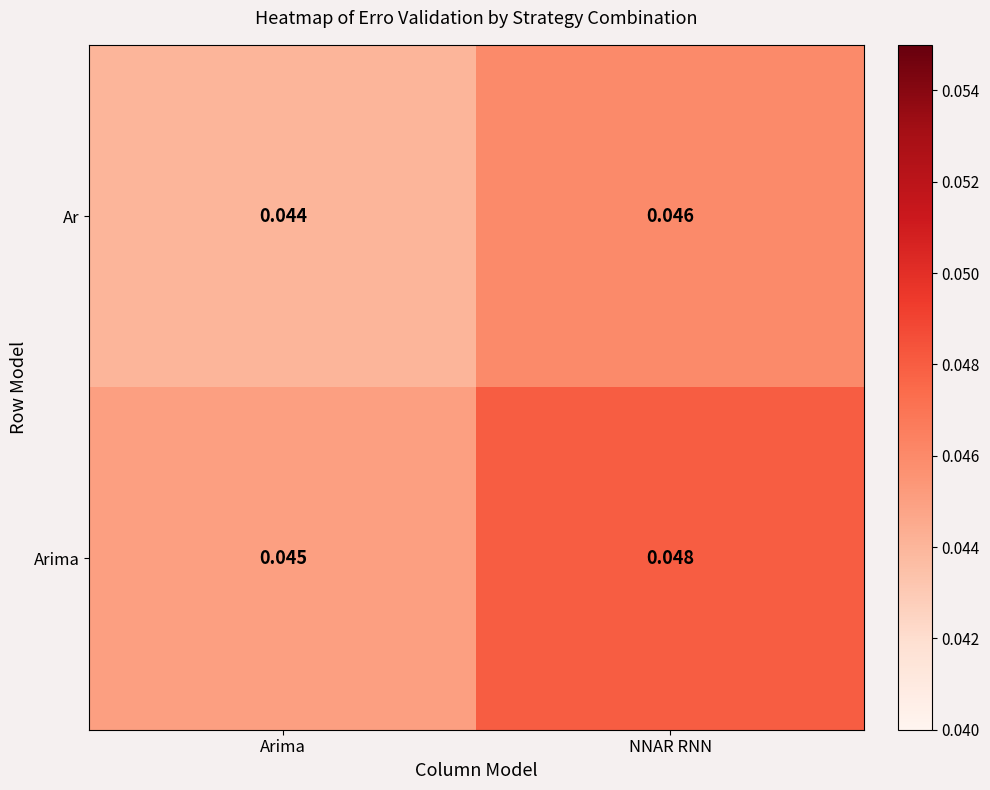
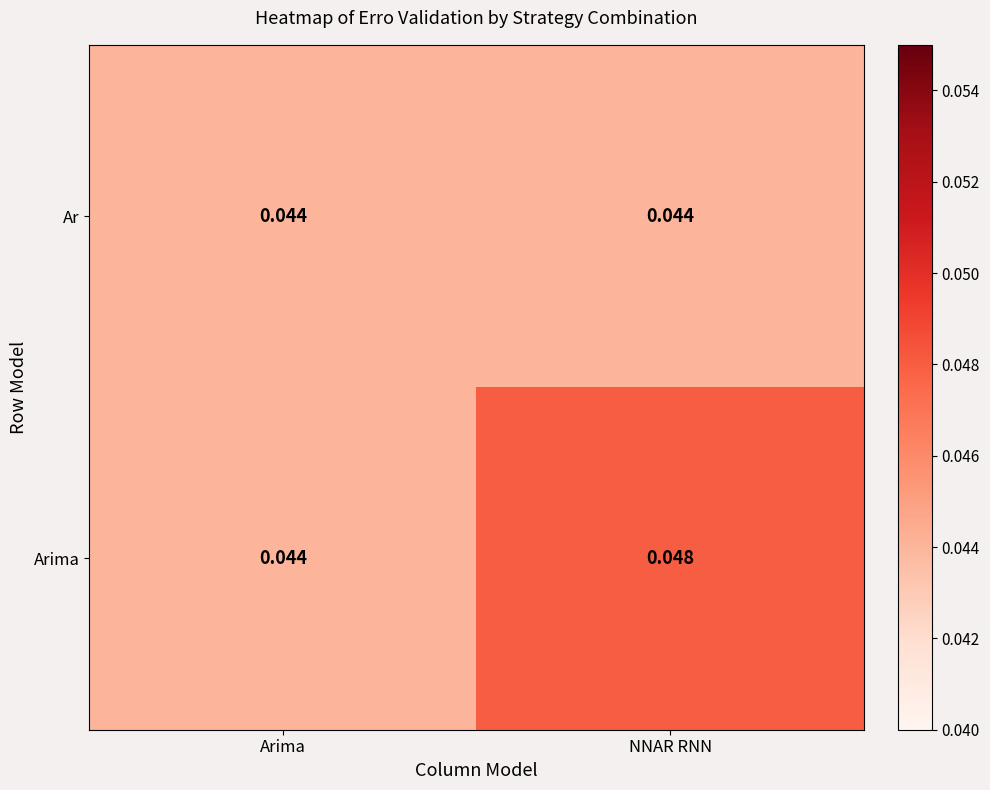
Ar, NNAR RNN: 0.046 -> 0.044
Arima, Arima: 0.045 -> 0.044
